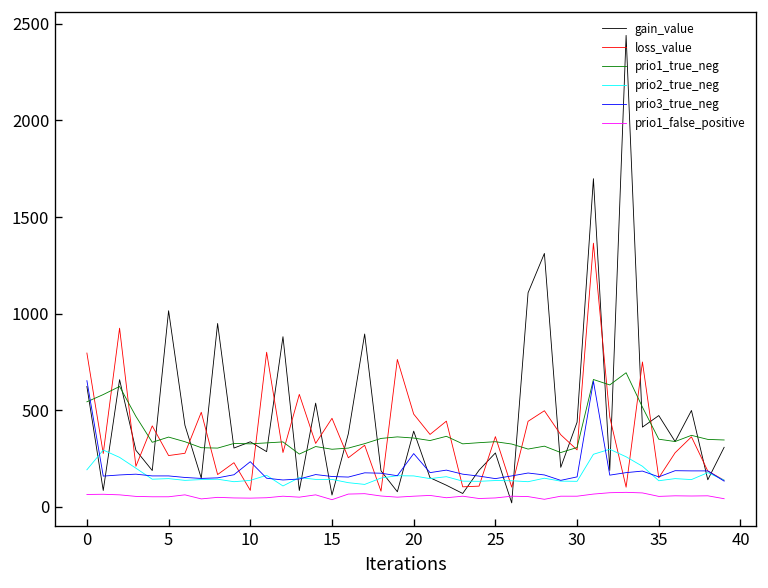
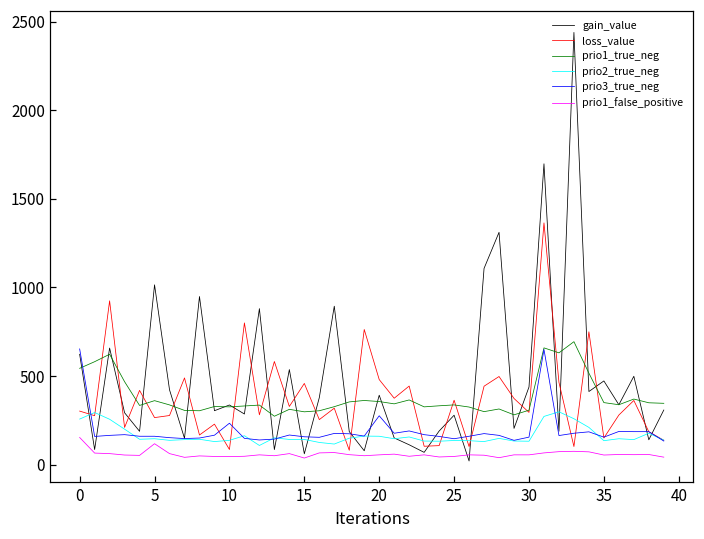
loss_value, 0: 800 -> 300
prio2_true_neg, 0: 190 -> 260
prio1_false_positive, 0: 60 -> 150
prio1_false_positive, 5: 50 -> 120
